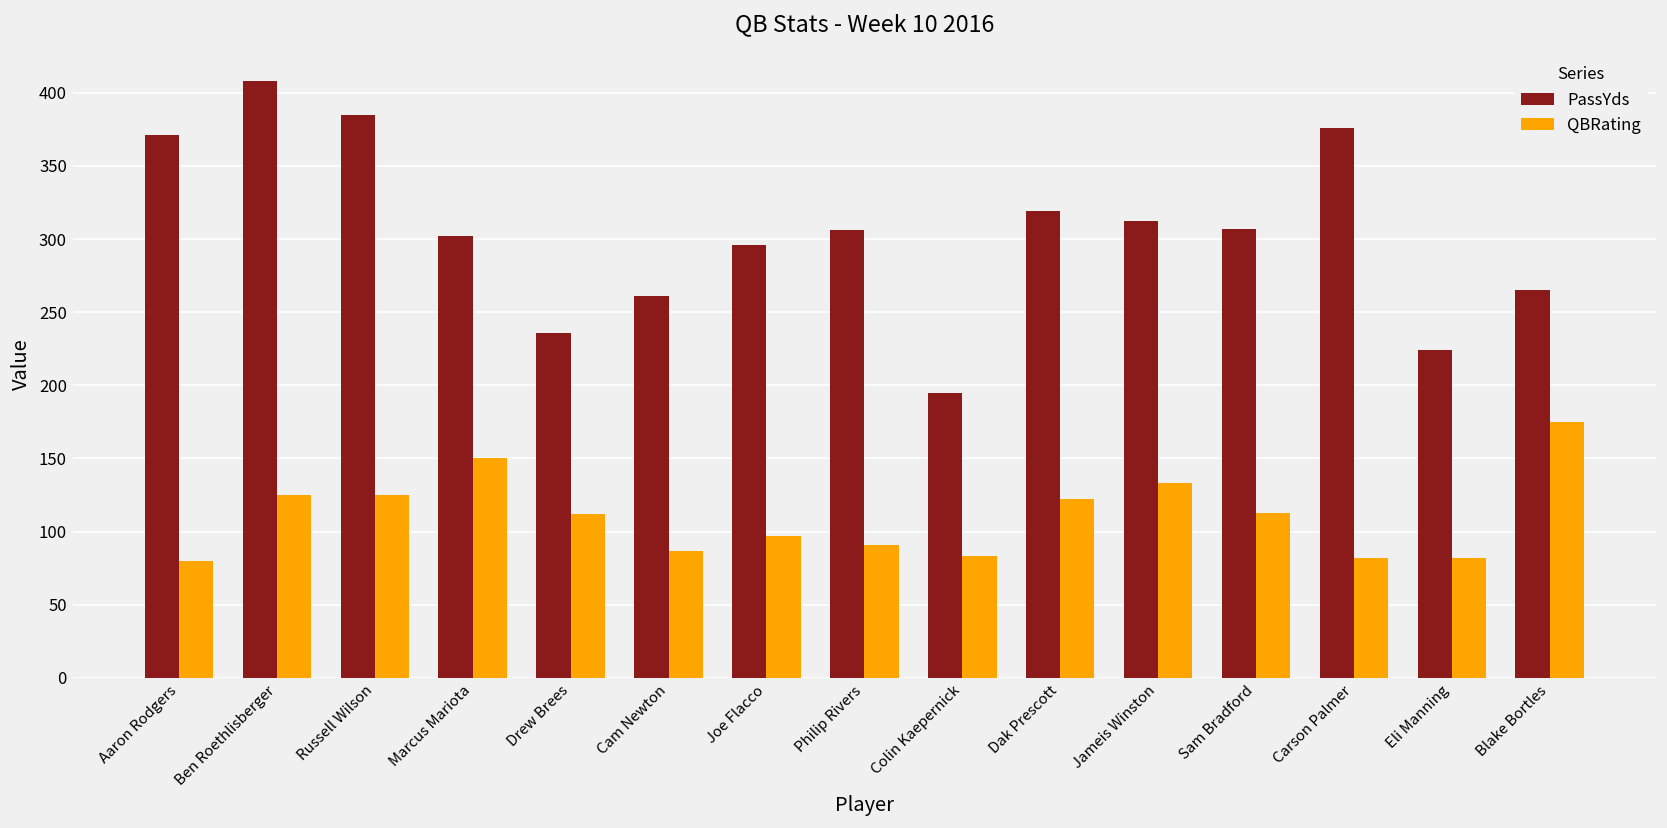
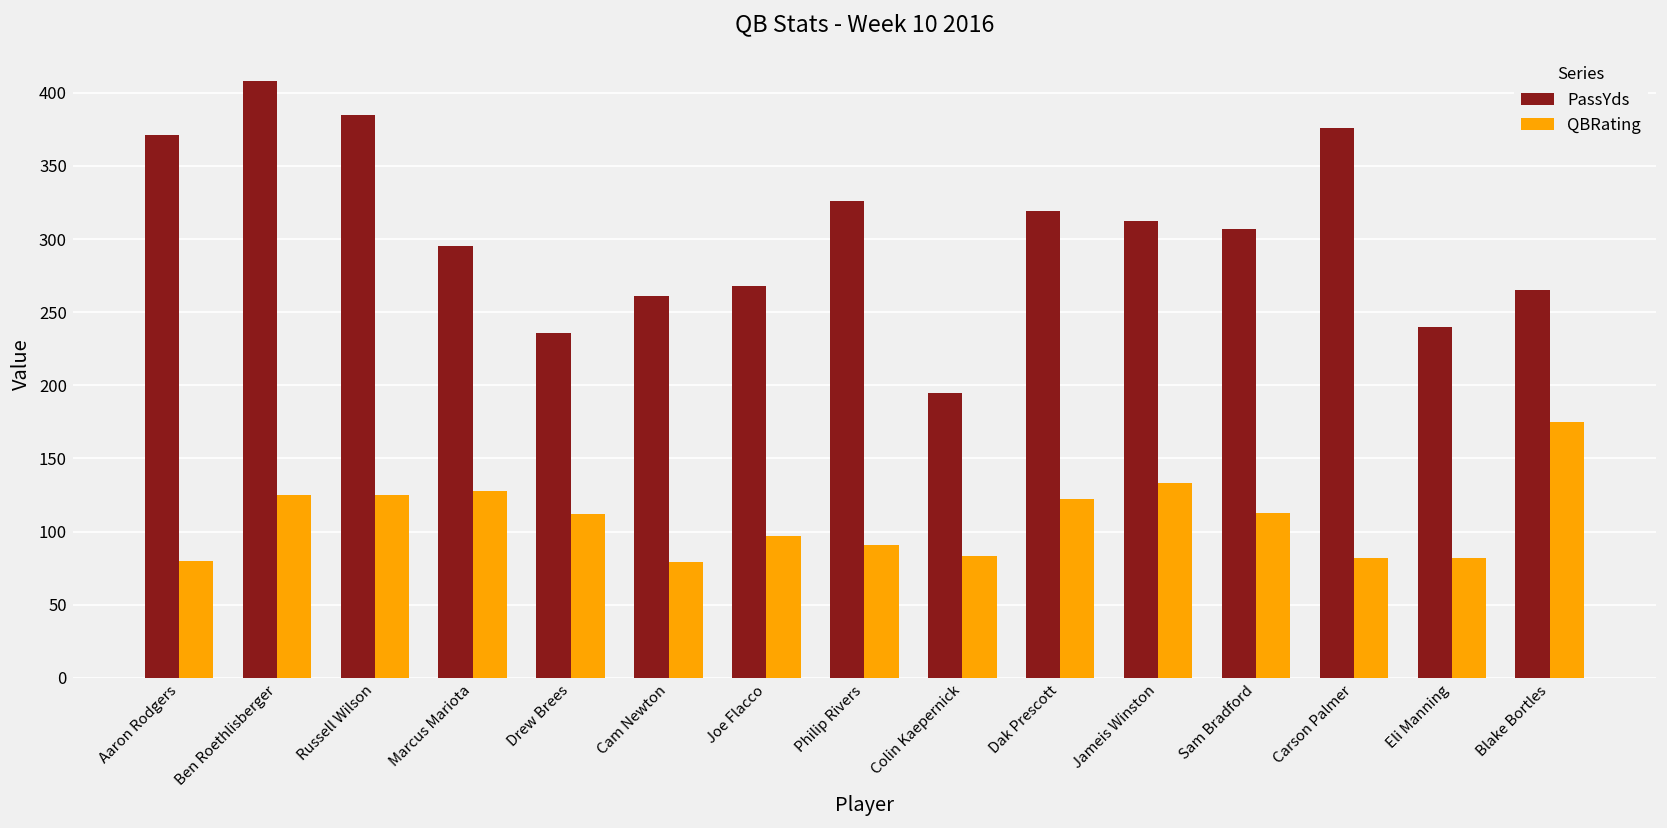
PassYds, Marcus Mariota: 302 -> 295
QBRating, Marcus Mariota: 150 -> 128
QBRating, Cam Newton: 87 -> 79
PassYds, Joe Flacco: 296 -> 268
PassYds, Philip Rivers: 306 -> 326
PassYds, Eli Manning: 224 -> 240
